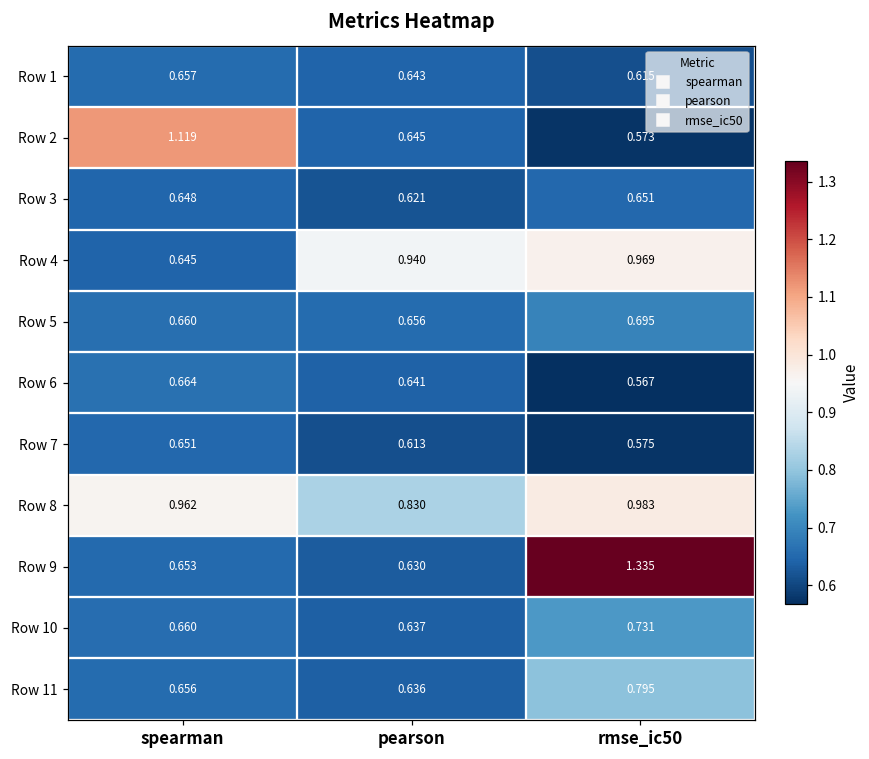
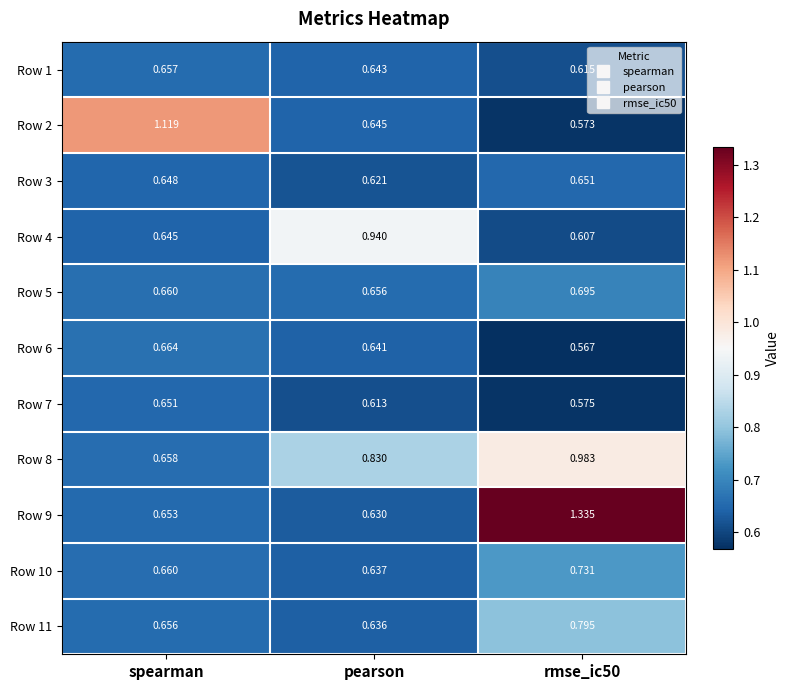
Row 4, rmse_ic50: 0.969 -> 0.607
Row 8, spearman: 0.962 -> 0.658
